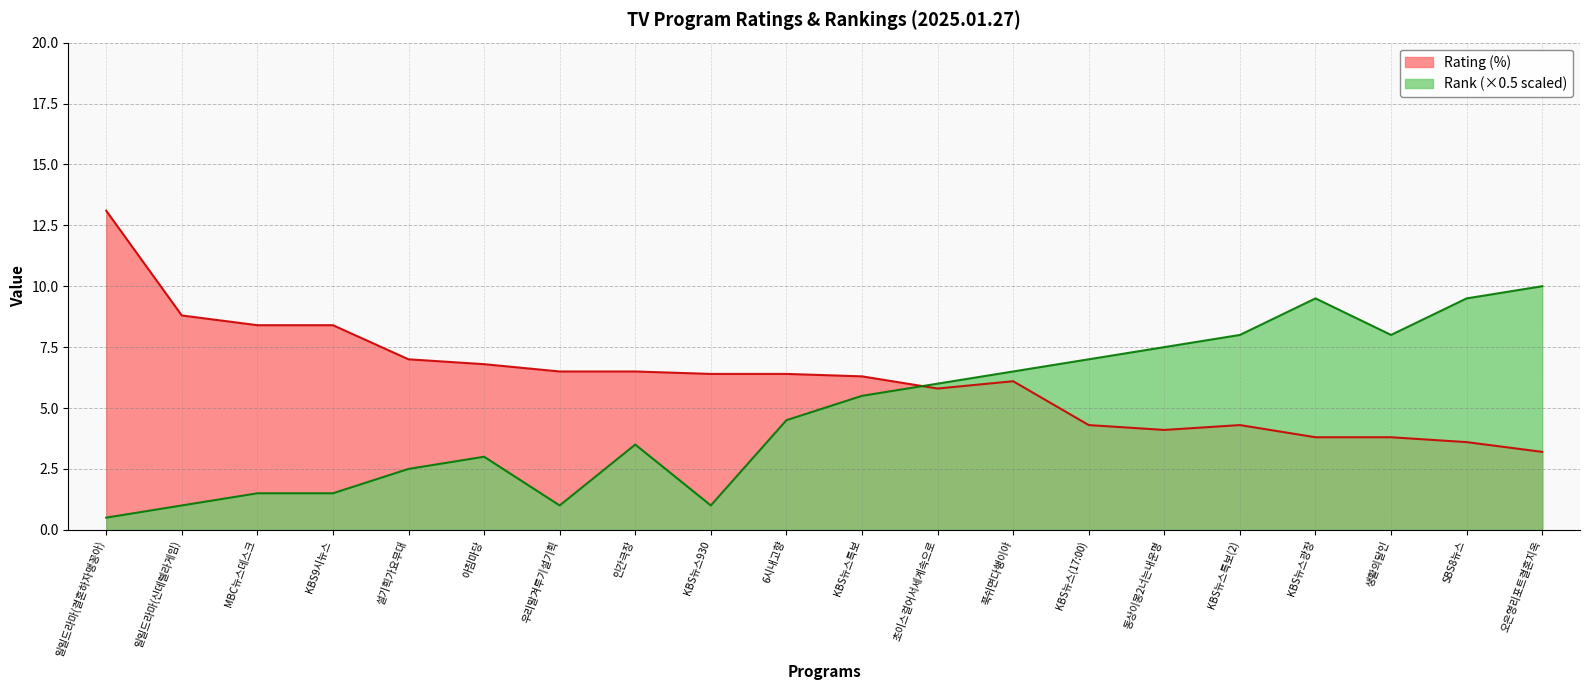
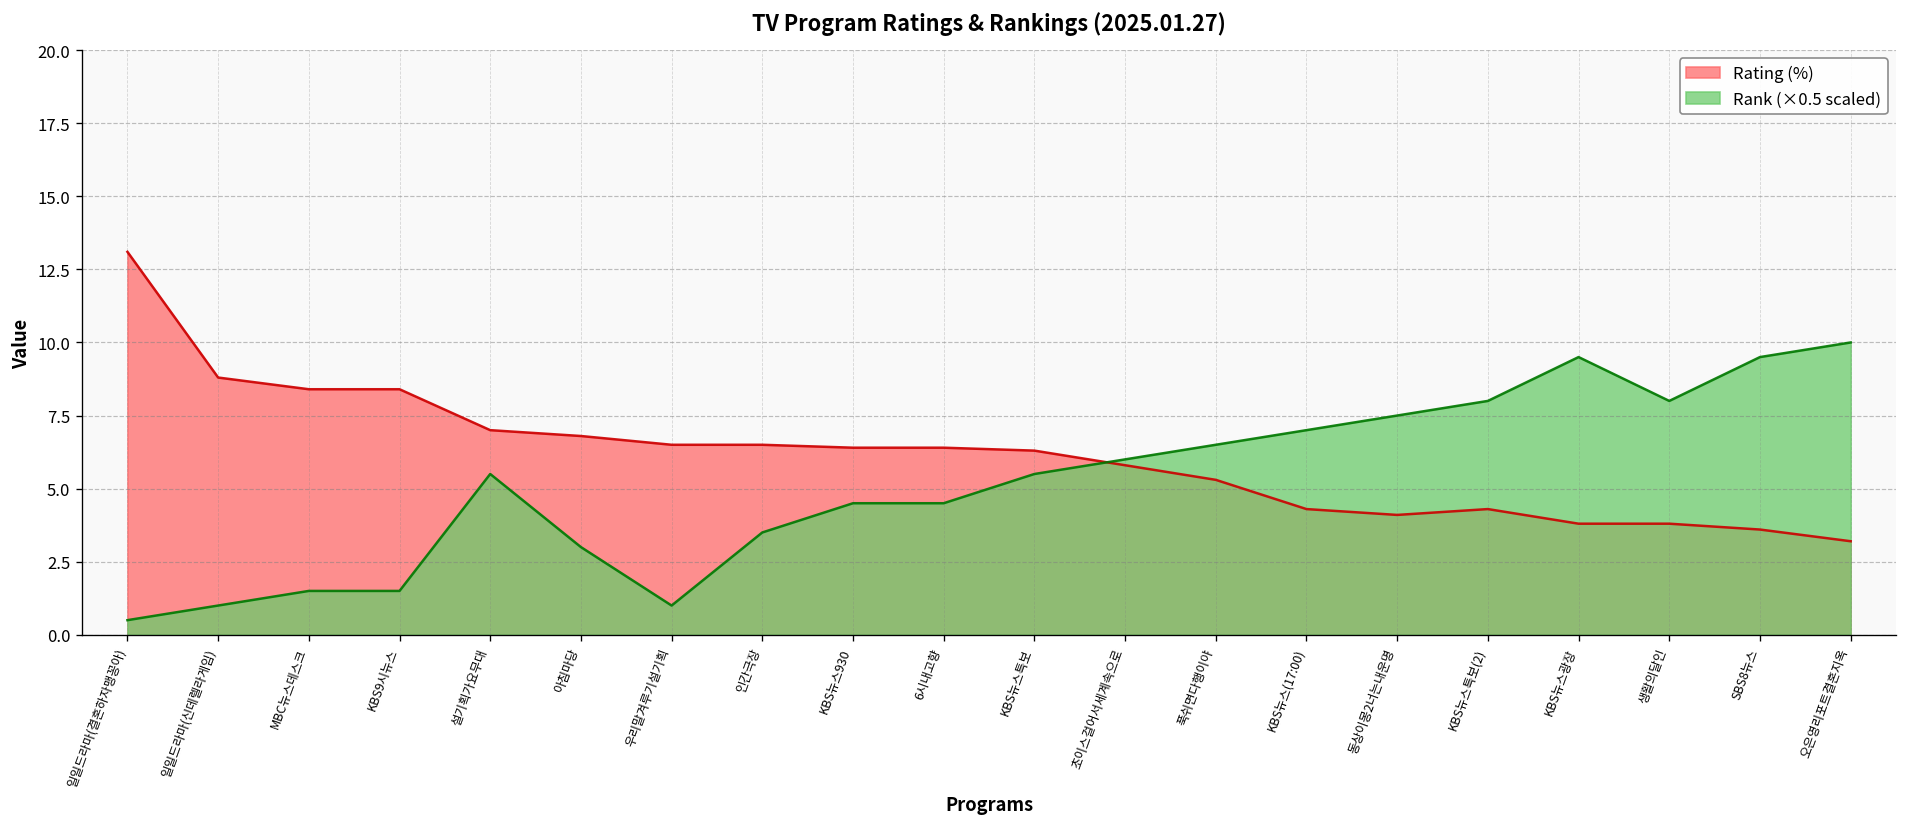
Rank (×0.5 scaled), 설기획가요무대: 2.5 -> 5.5
Rank (×0.5 scaled), KBS뉴스930: 1.0 -> 4.5
Rating (%), 푹쉬면다행이야: 6.1 -> 5.3
